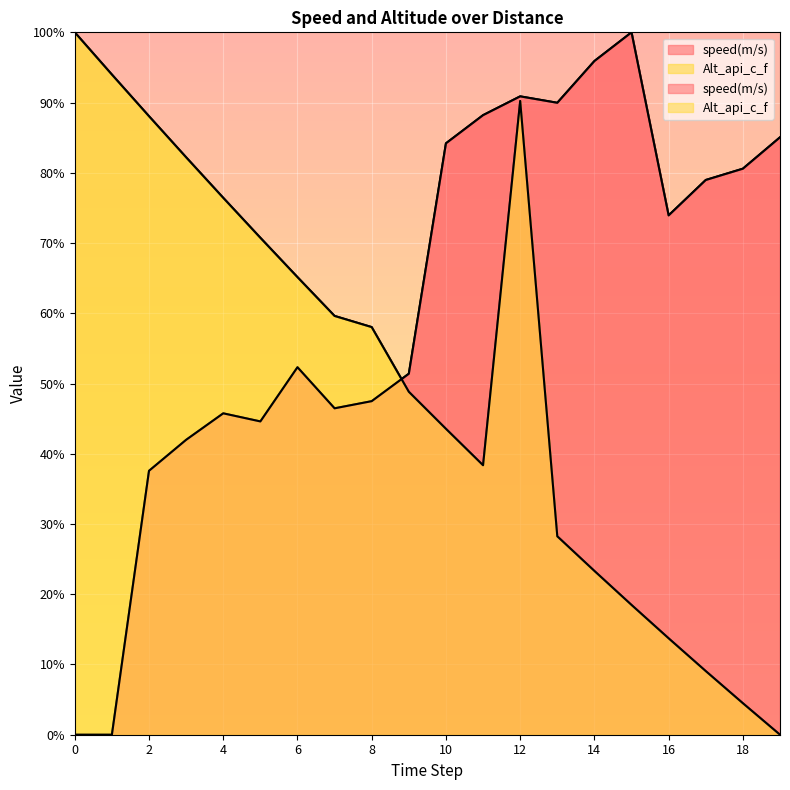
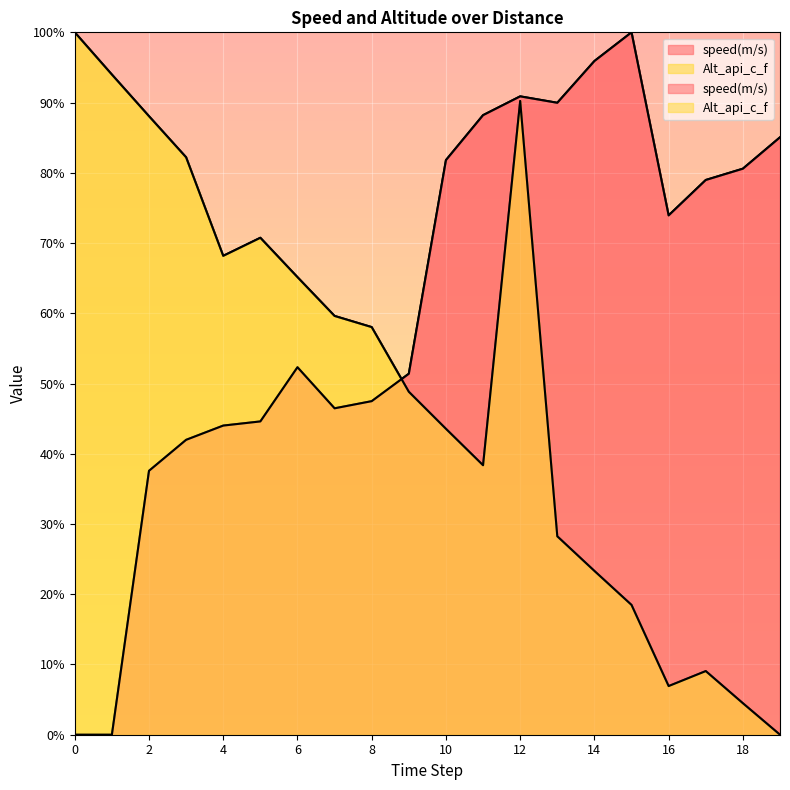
speed(m/s), 4: 46% -> 44%
Alt_api_c_f, 4: 76% -> 68%
speed(m/s), 10: 84% -> 82%
Alt_api_c_f, 16: 14% -> 7%
